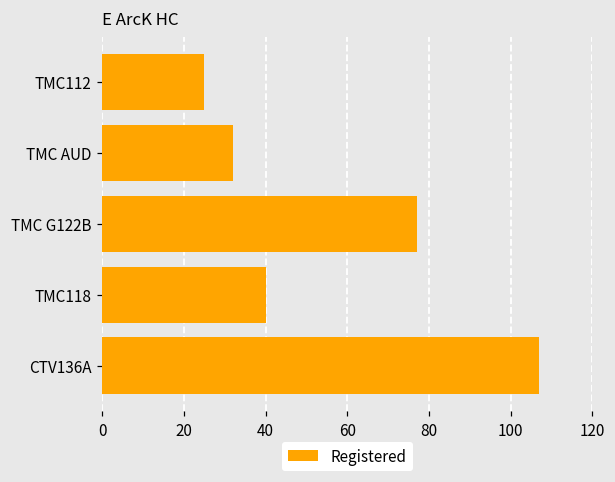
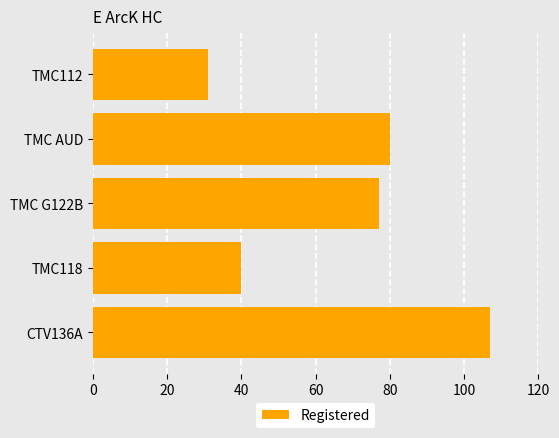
TMC112: 25 -> 31
TMC AUD: 32 -> 80
